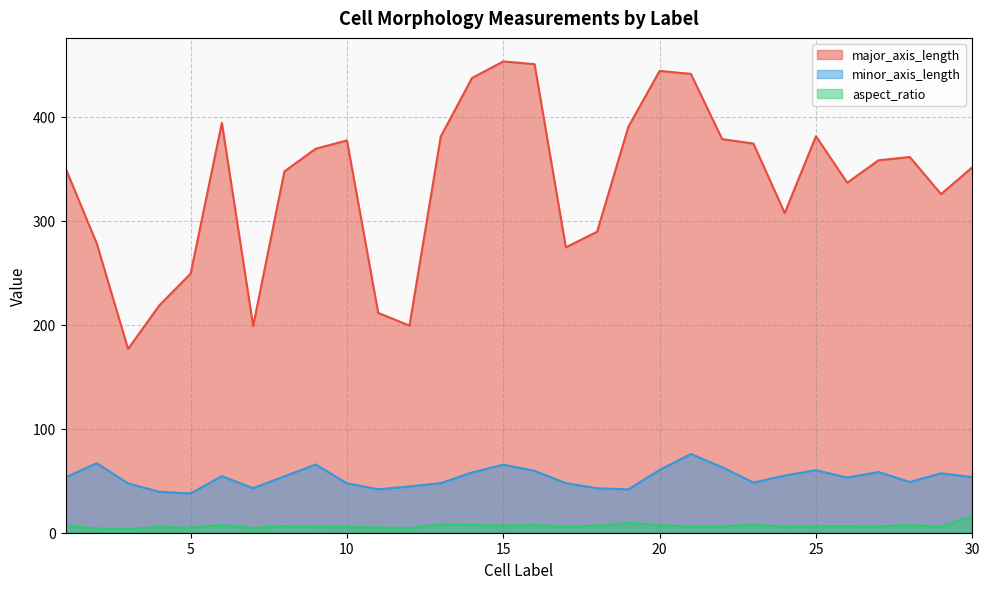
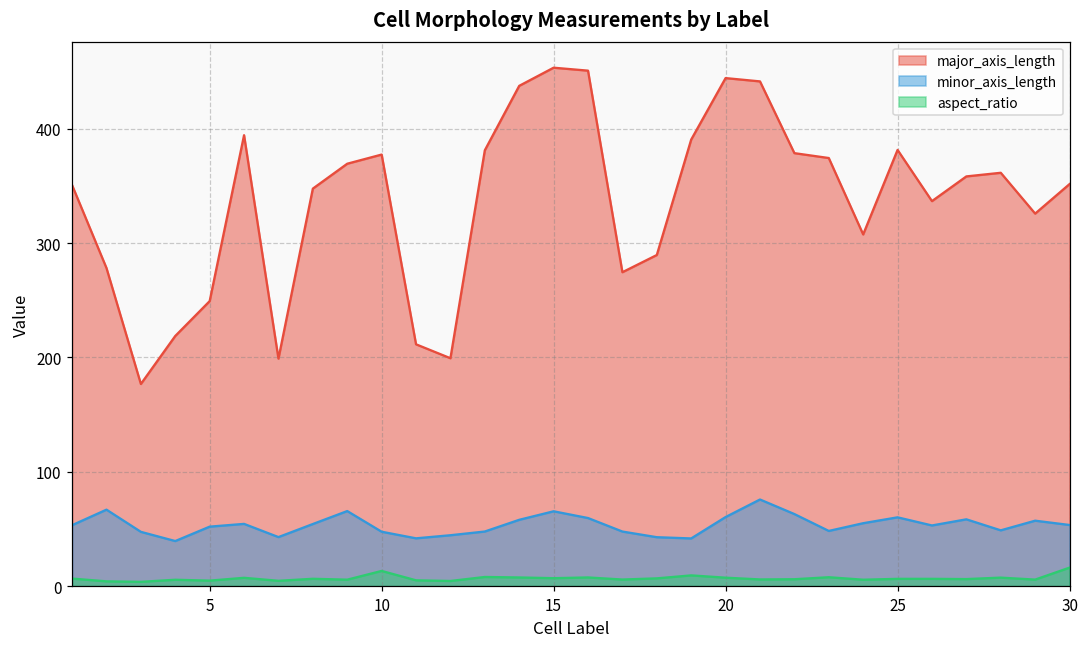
minor_axis_length, 5: 38 -> 52
aspect_ratio, 10: 5 -> 13
